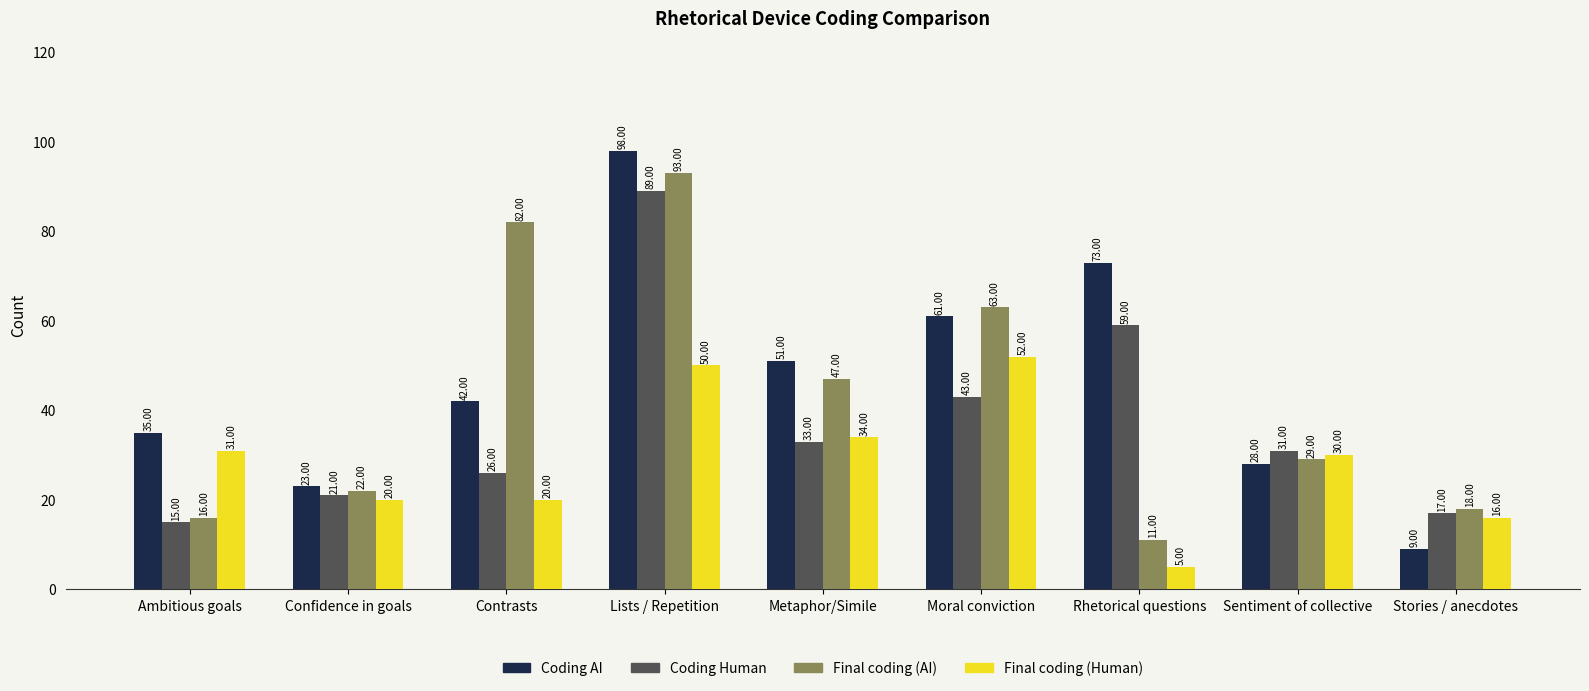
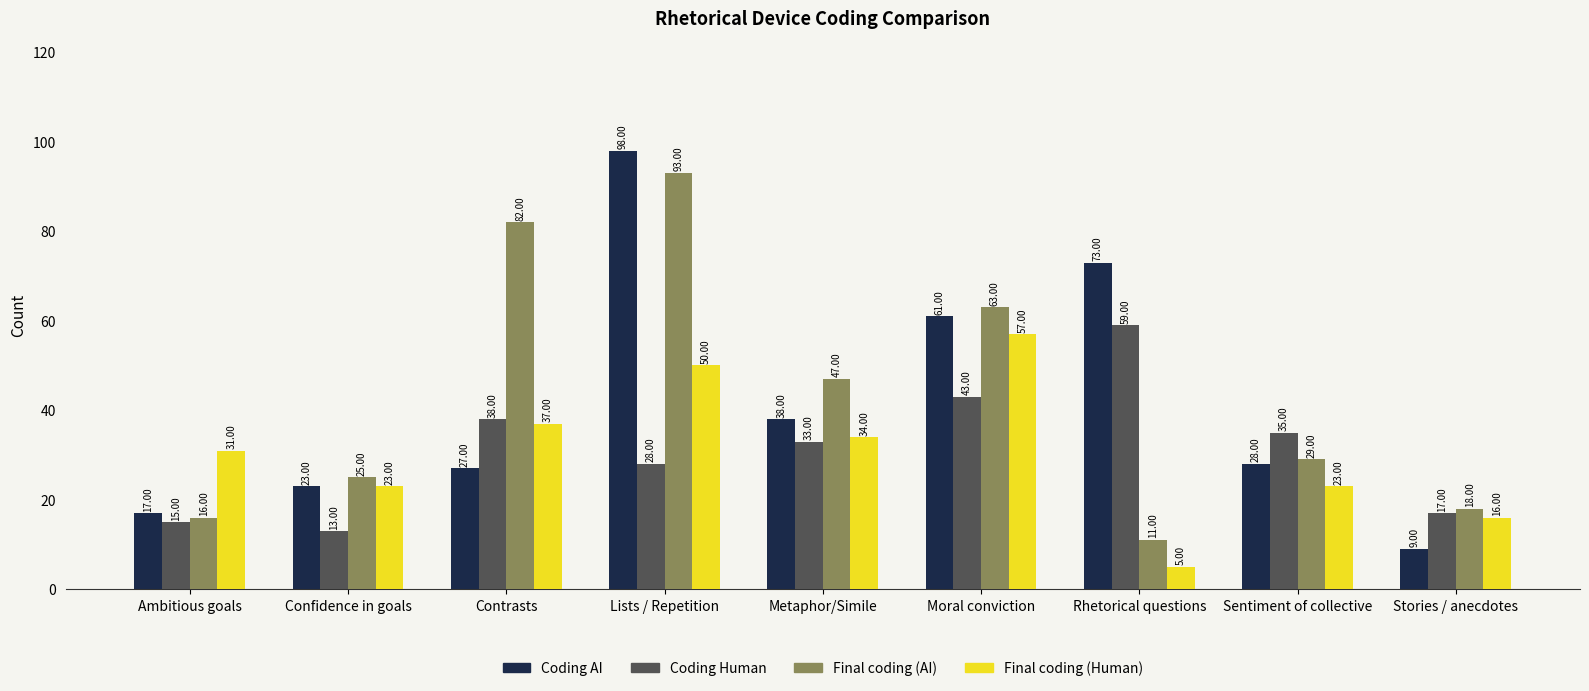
Coding AI, Ambitious goals: 35.00 -> 17.00
Coding Human, Confidence in goals: 21.00 -> 13.00
Final coding (AI), Confidence in goals: 22.00 -> 25.00
Final coding (Human), Confidence in goals: 20.00 -> 23.00
Coding AI, Contrasts: 42.00 -> 27.00
Coding Human, Contrasts: 26.00 -> 38.00
Final coding (Human), Contrasts: 20.00 -> 37.00
Coding Human, Lists / Repetition: 89.00 -> 28.00
Coding AI, Metaphor/Simile: 51.00 -> 38.00
Final coding (Human), Moral conviction: 52.00 -> 57.00
Coding Human, Sentiment of collective: 31.00 -> 35.00
Final coding (Human), Sentiment of collective: 30.00 -> 23.00
